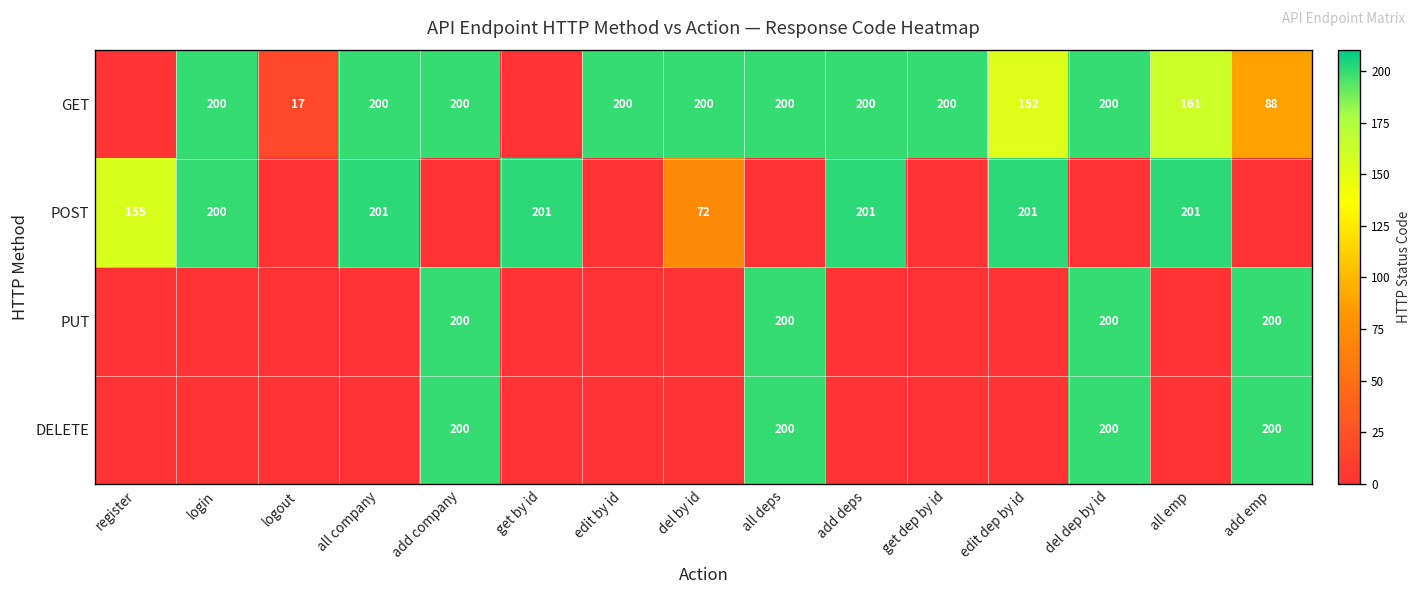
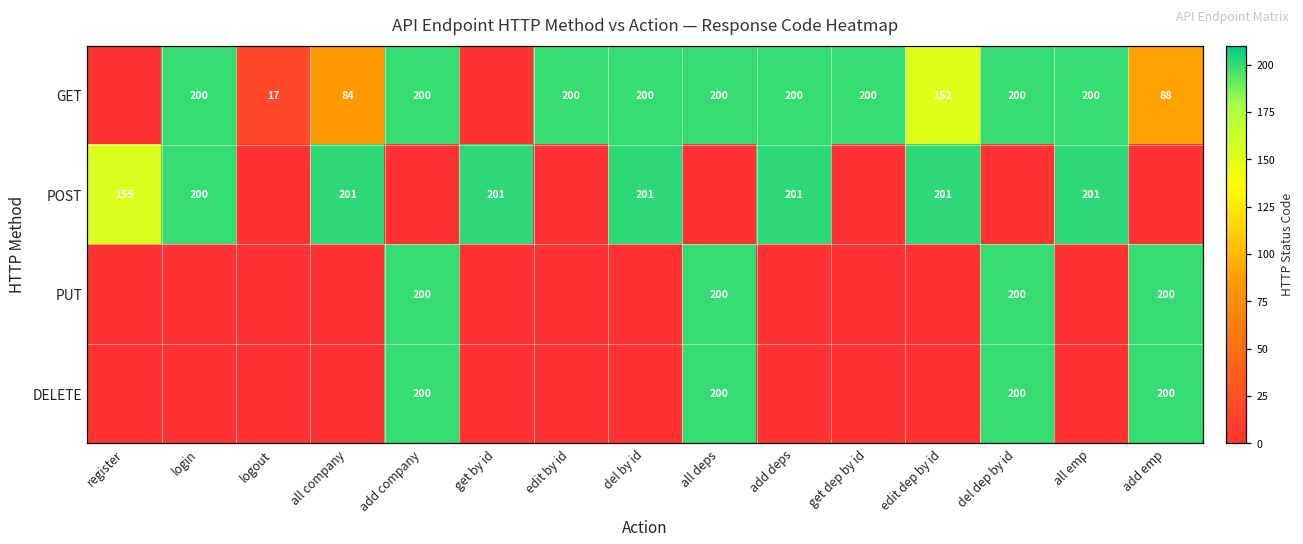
GET, all company: 200 -> 84
GET, all emp: 161 -> 200
POST, del by id: 72 -> 201
